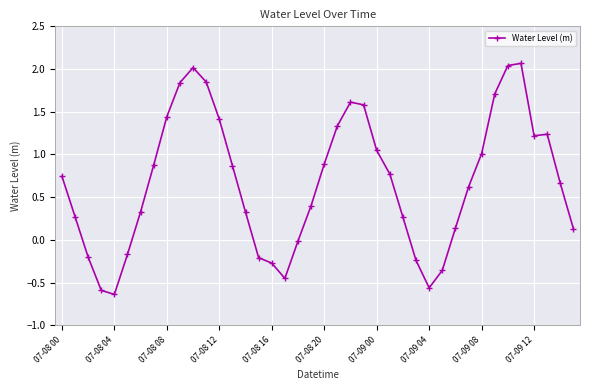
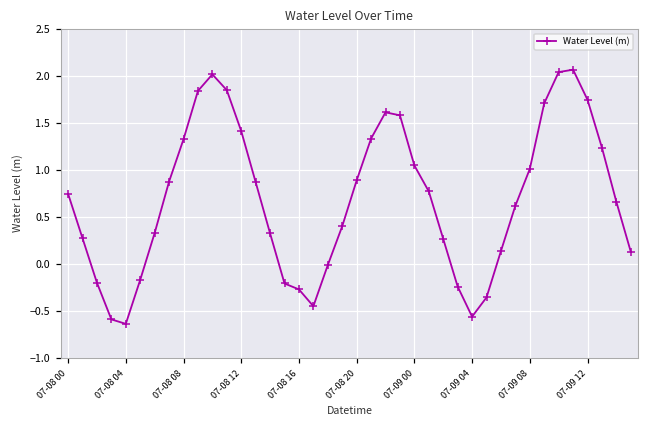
07-08 08: 1.4 -> 1.3
07-09 12: 1.2 -> 1.7
